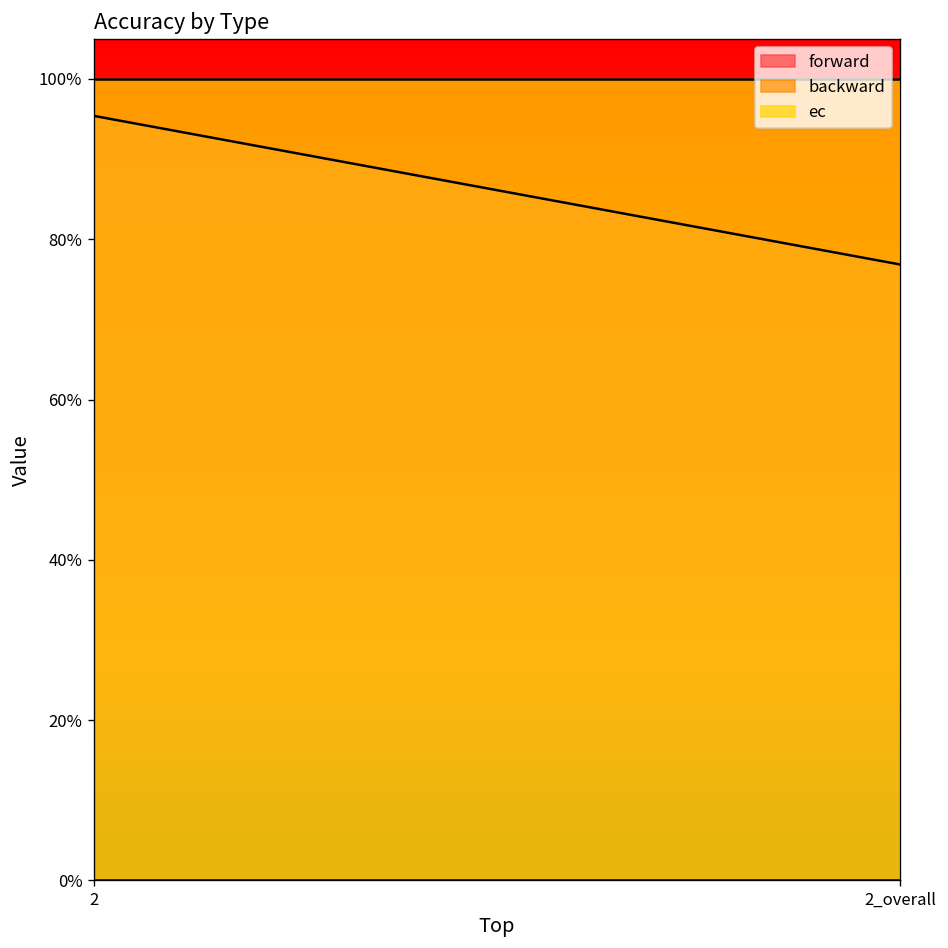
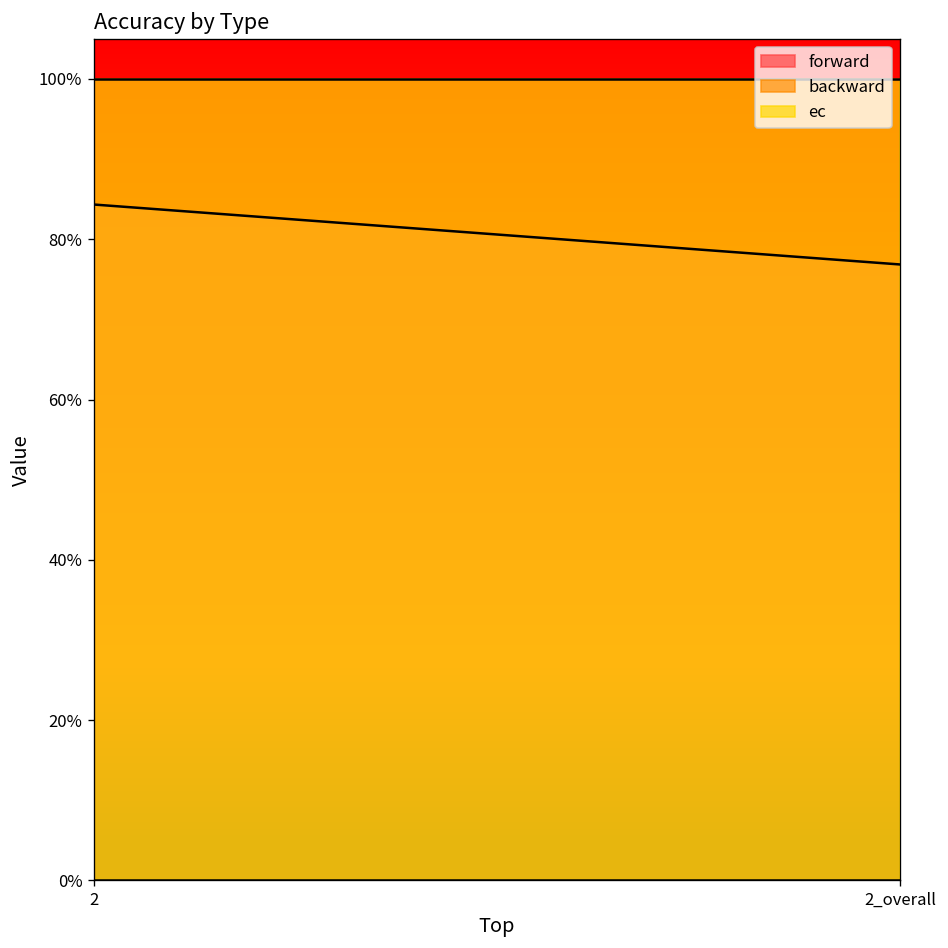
forward, 2: 95% -> 84%
